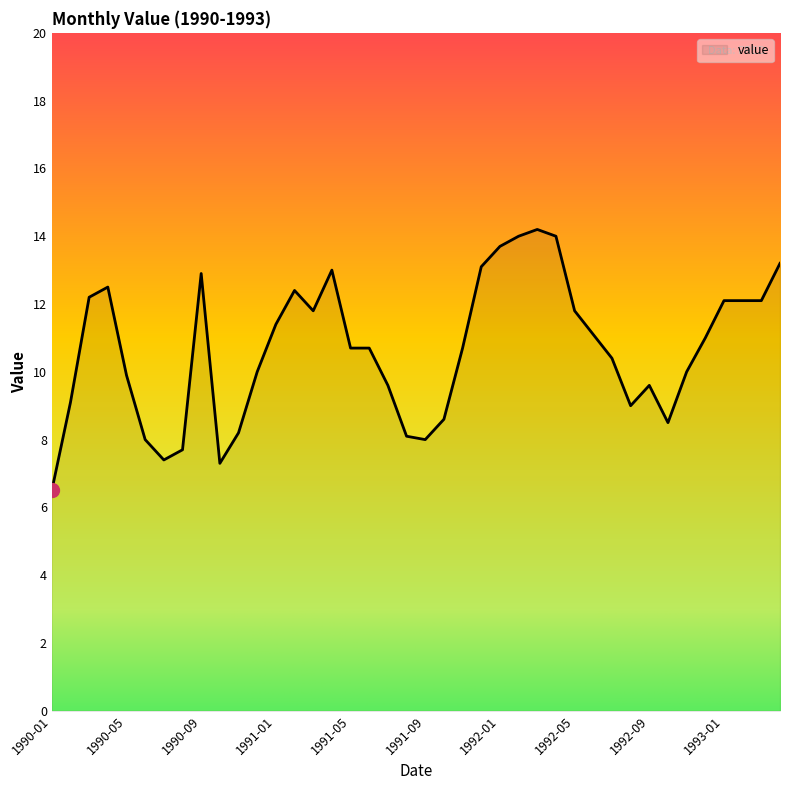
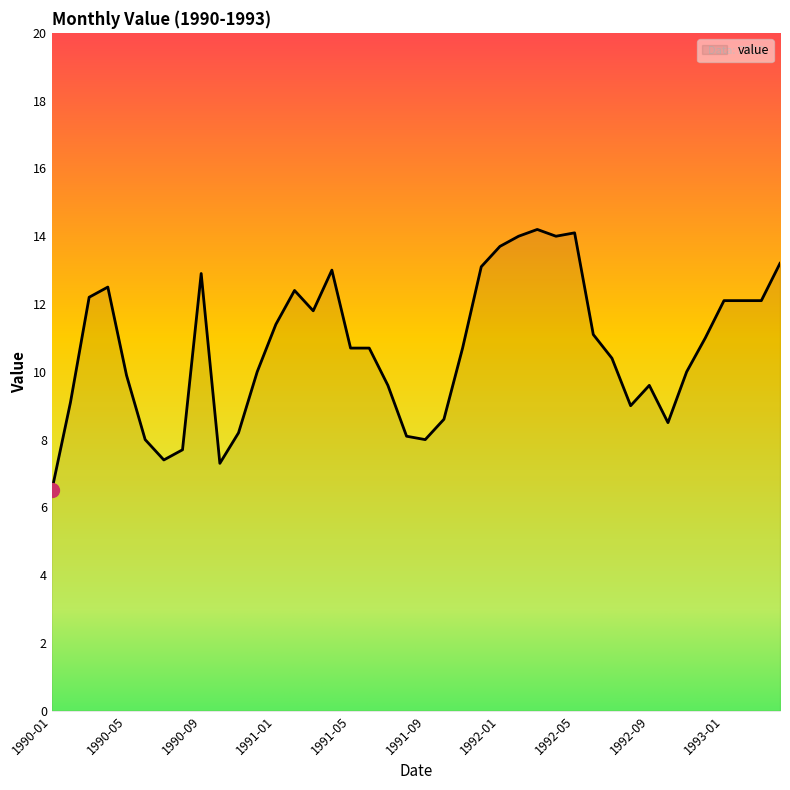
value, 1992-05: 11.8 -> 14.1
